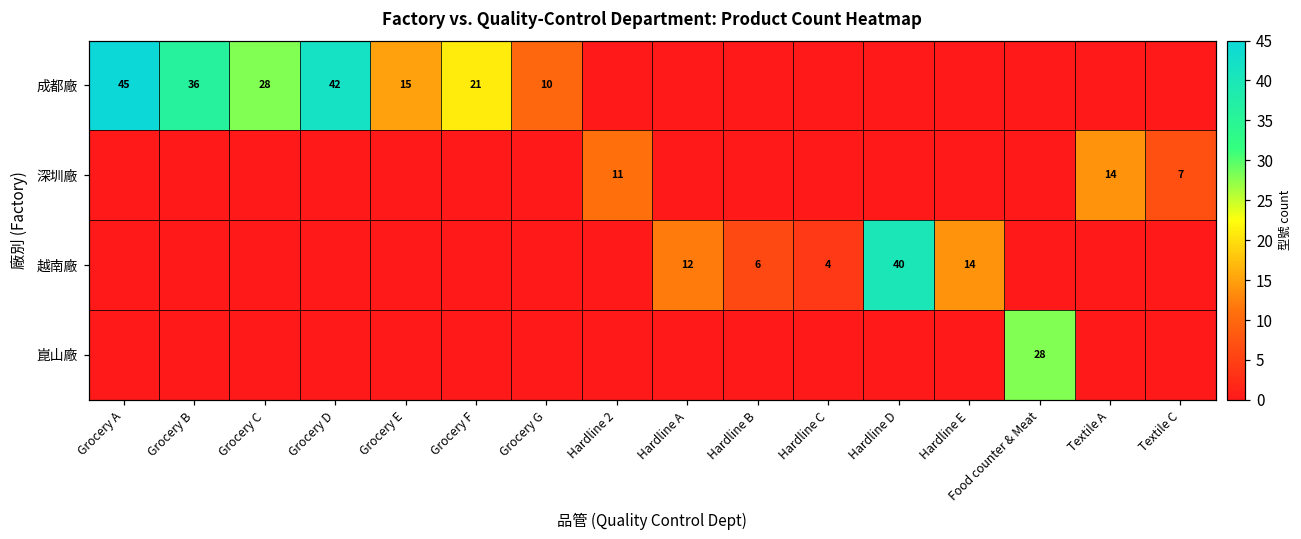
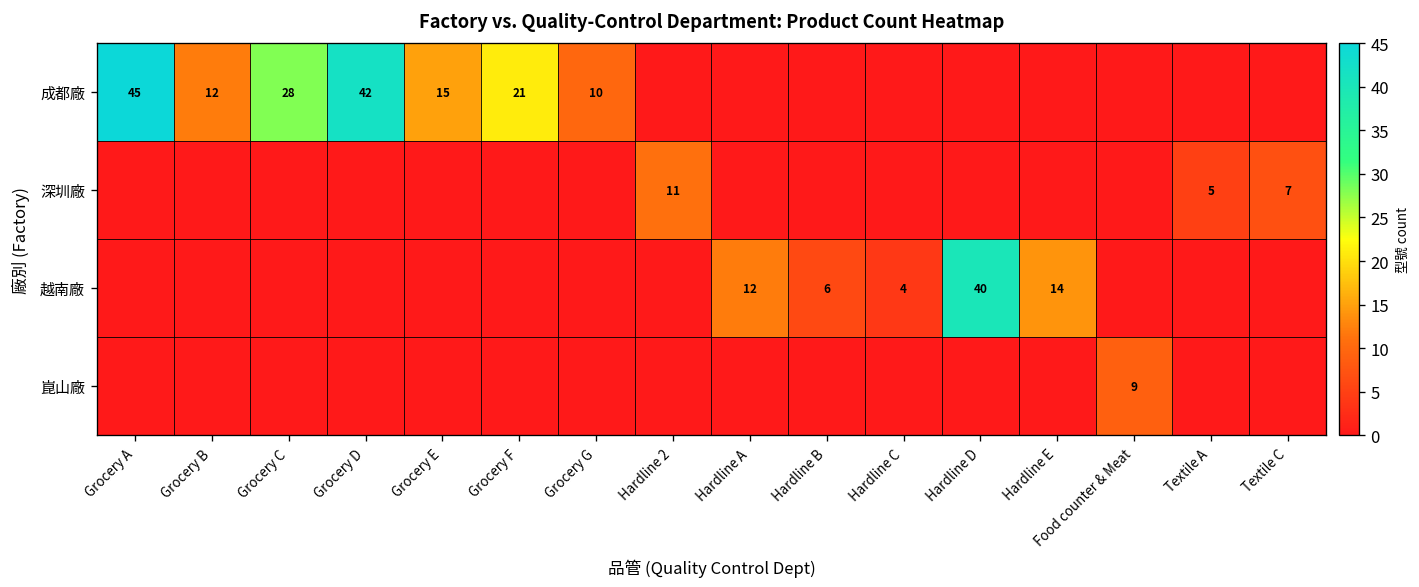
成都廠, Grocery B: 36 -> 12
深圳廠, Textile A: 14 -> 5
崑山廠, Food counter & Meat: 28 -> 9
